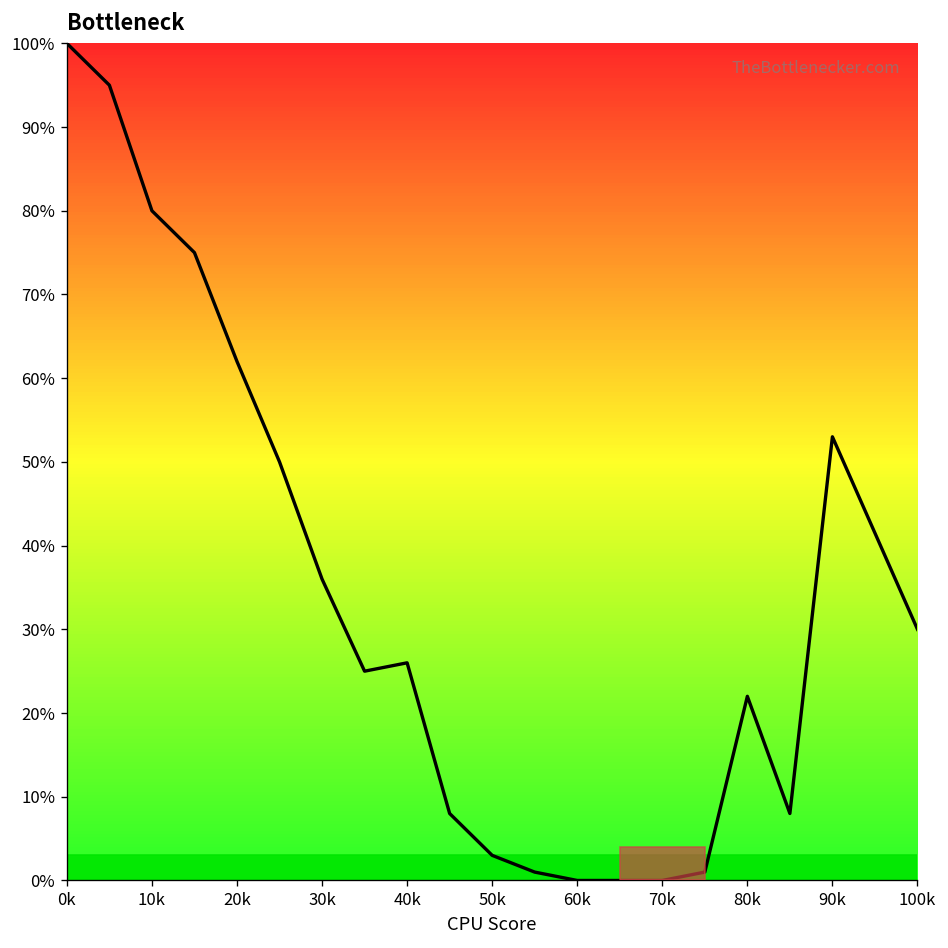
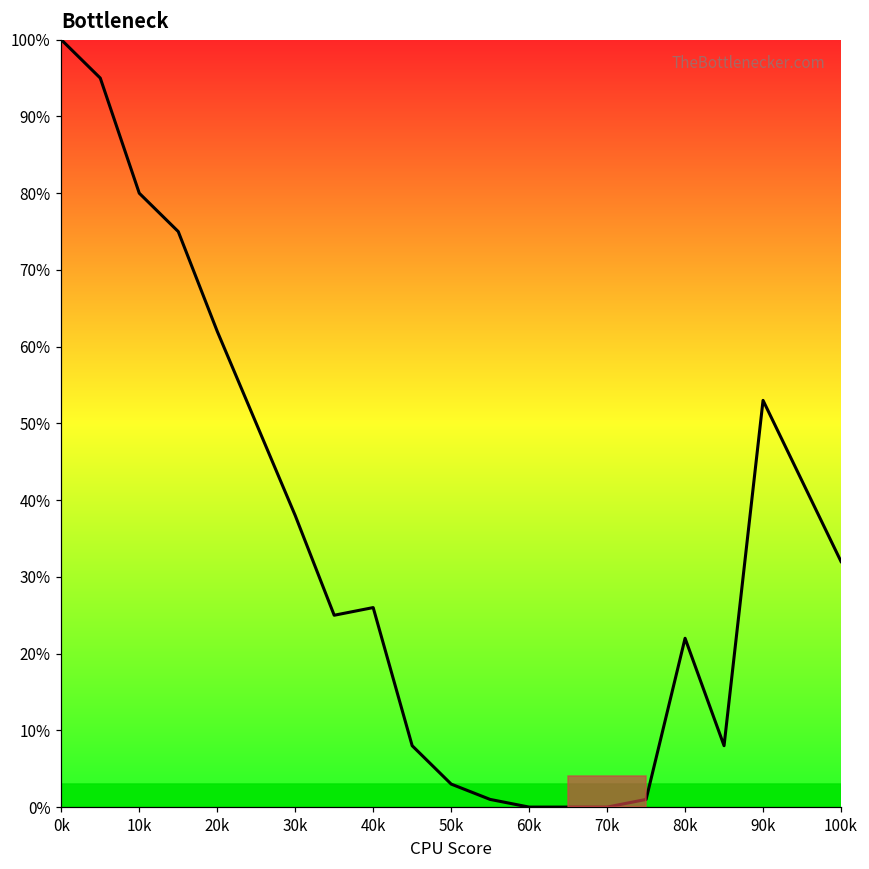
30k: 36% -> 38%
100k: 30% -> 32%
